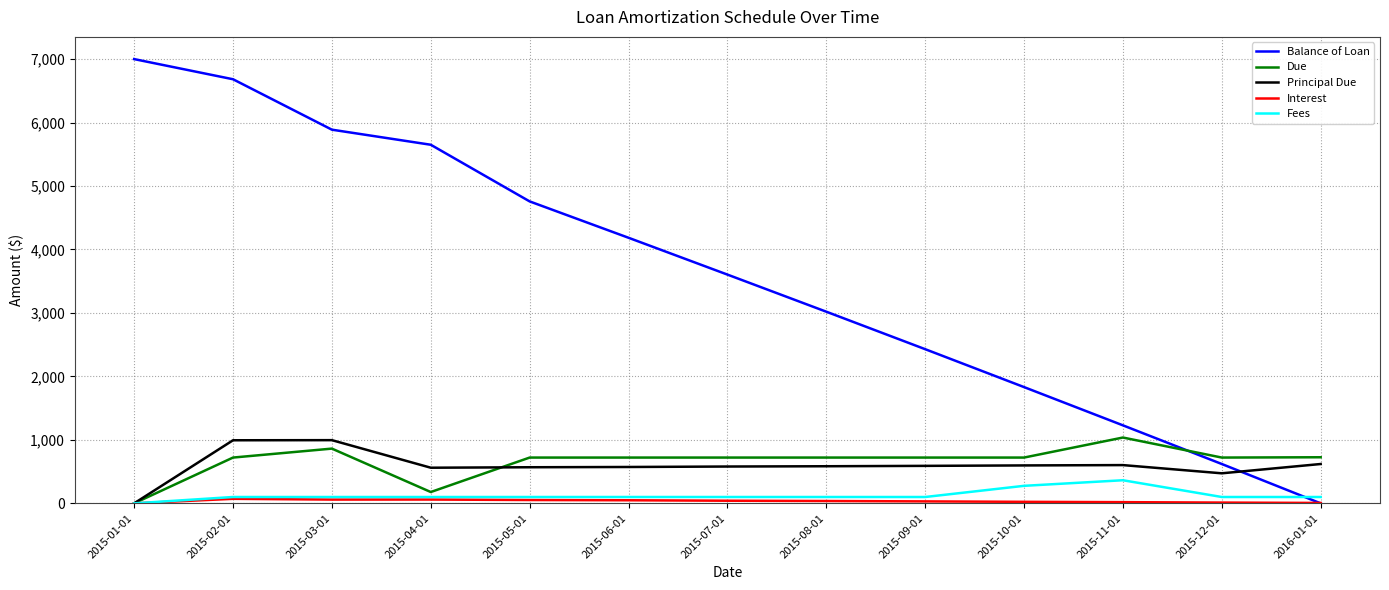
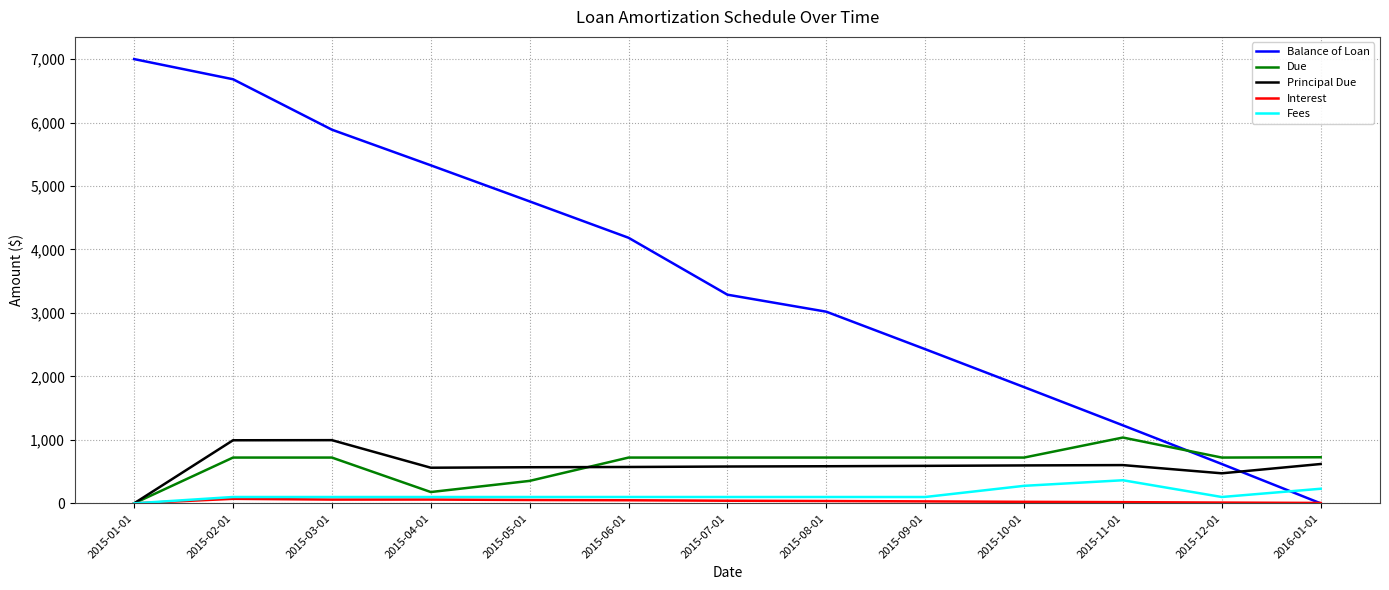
Due, 2015-03-01: 900 -> 700
Balance of Loan, 2015-04-01: 5,700 -> 5,300
Due, 2015-05-01: 700 -> 400
Balance of Loan, 2015-07-01: 3,600 -> 3,300
Fees, 2016-01-01: 100 -> 200
